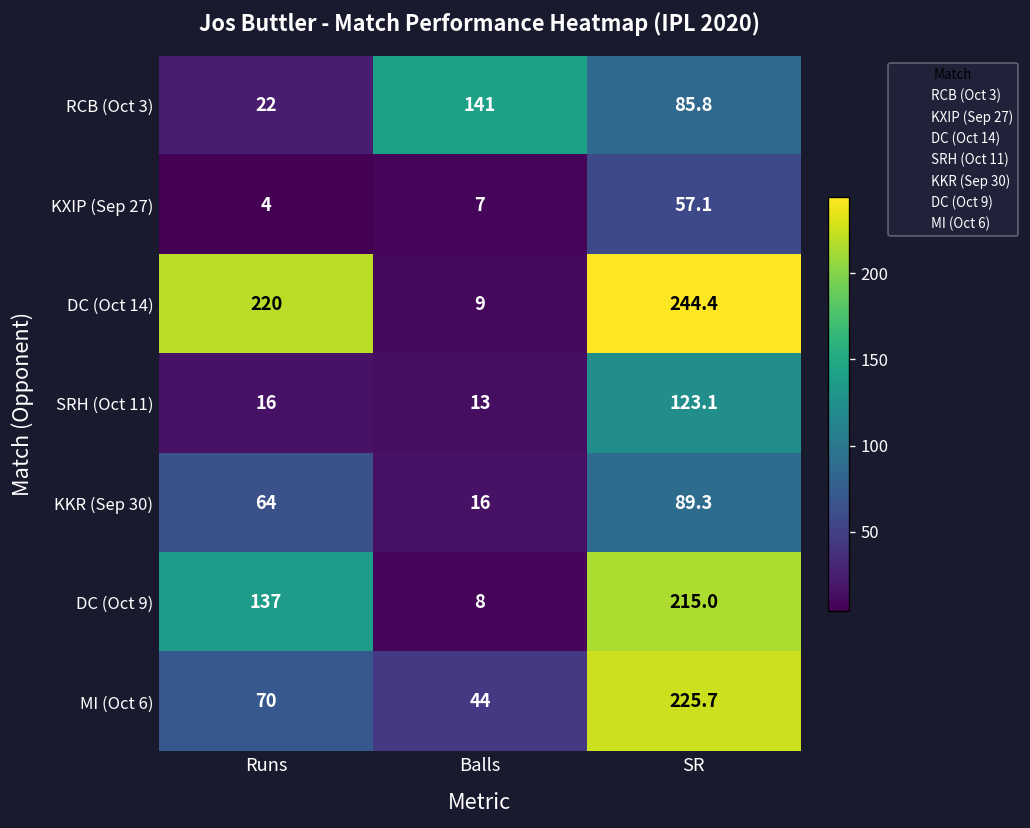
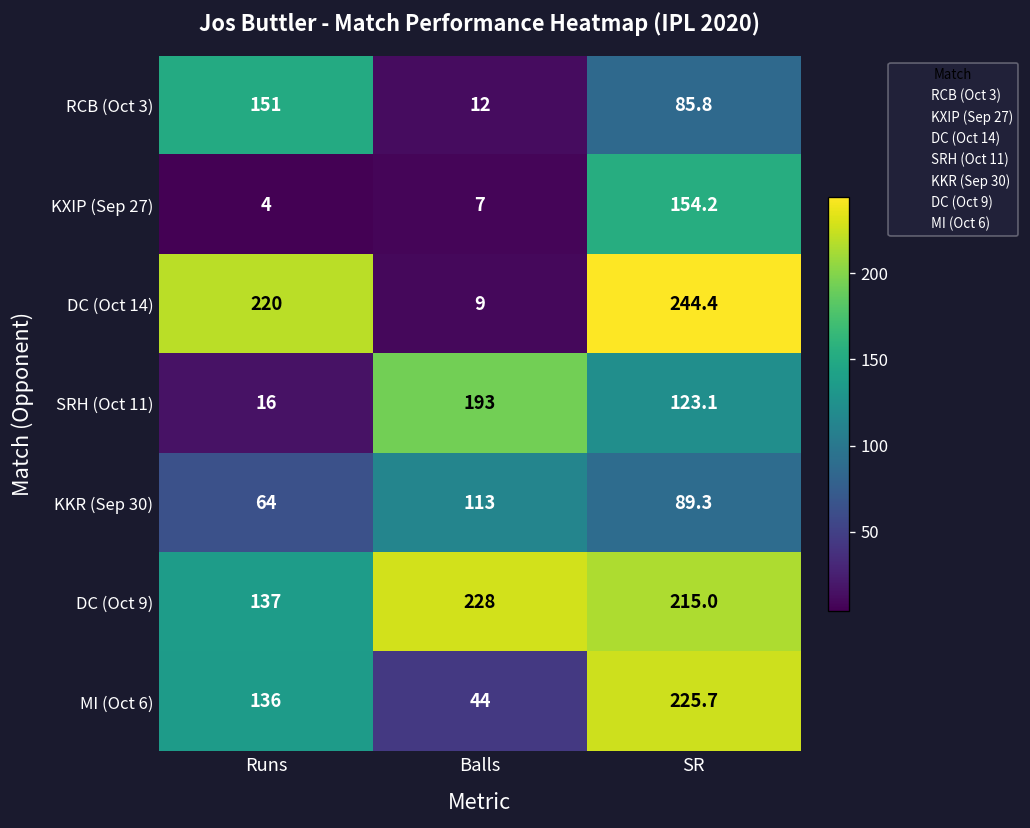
RCB (Oct 3), Runs: 22 -> 151
RCB (Oct 3), Balls: 141 -> 12
KXIP (Sep 27), SR: 57.1 -> 154.2
SRH (Oct 11), Balls: 13 -> 193
KKR (Sep 30), Balls: 16 -> 113
DC (Oct 9), Balls: 8 -> 228
MI (Oct 6), Runs: 70 -> 136
